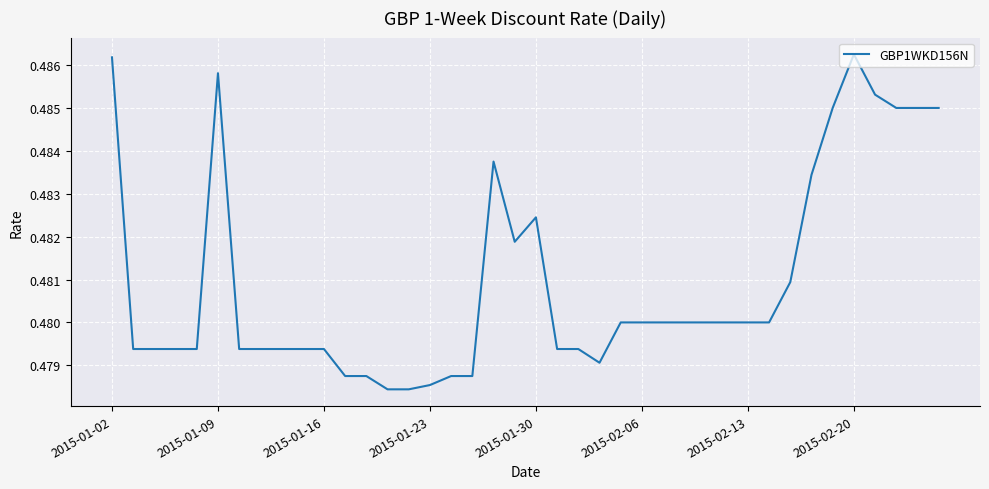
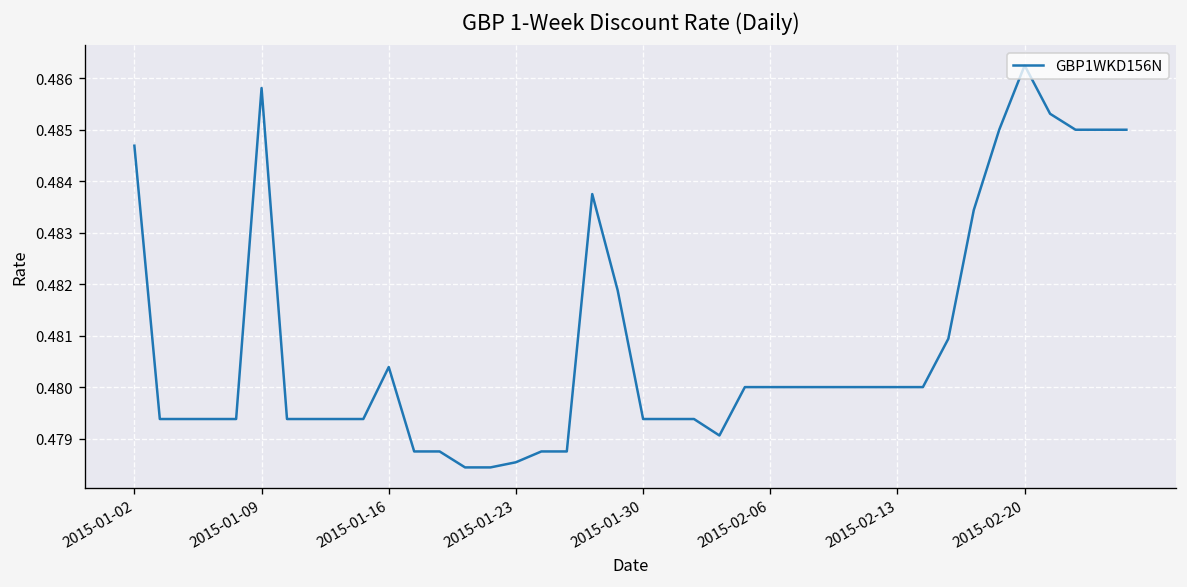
2015-01-02: 0.4862 -> 0.4847
2015-01-16: 0.4794 -> 0.4804
2015-01-30: 0.4825 -> 0.4794
